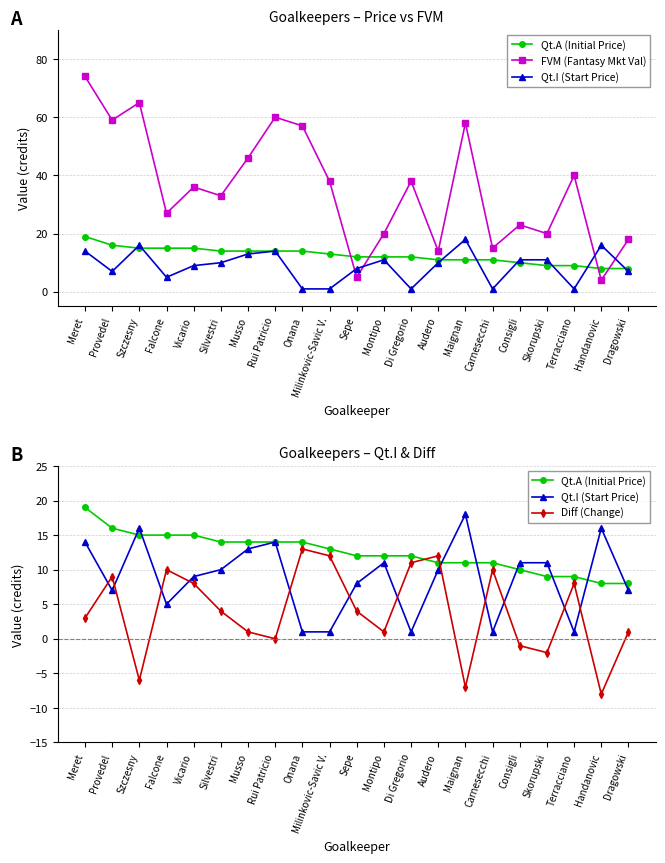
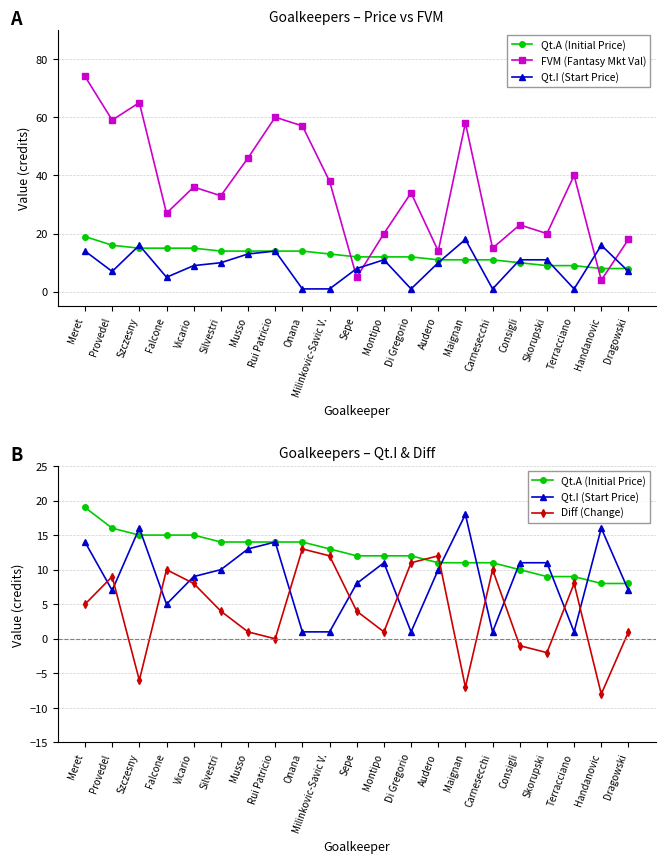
Goalkeepers – Price vs FVM, FVM (Fantasy Mkt Val), Di Gregorio: 38 -> 34
Goalkeepers – Qt.I & Diff, Diff (Change), Meret: 3 -> 5
